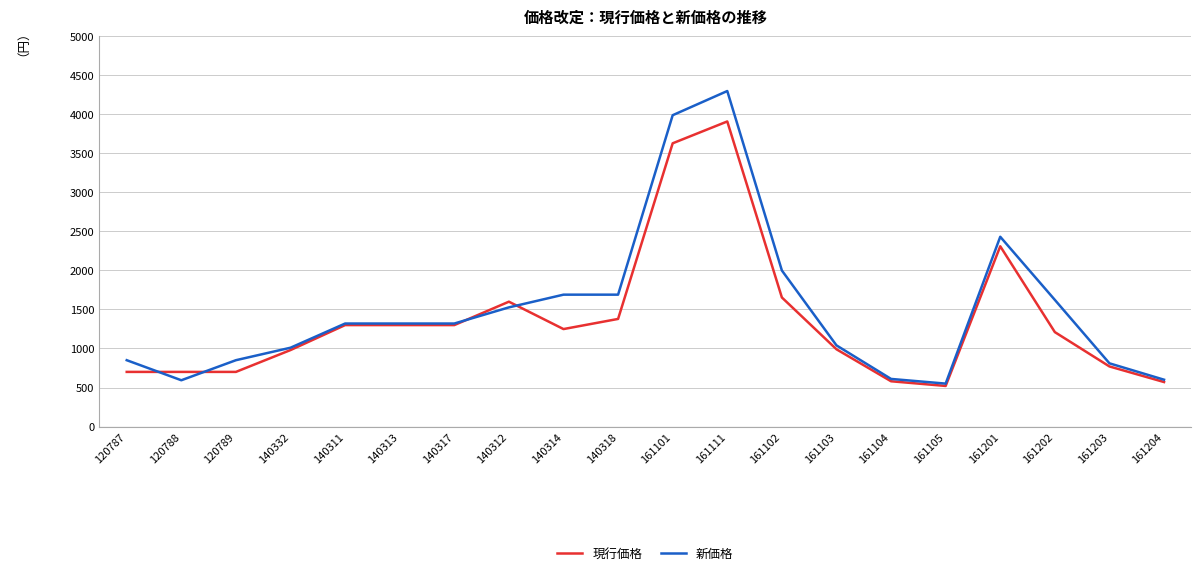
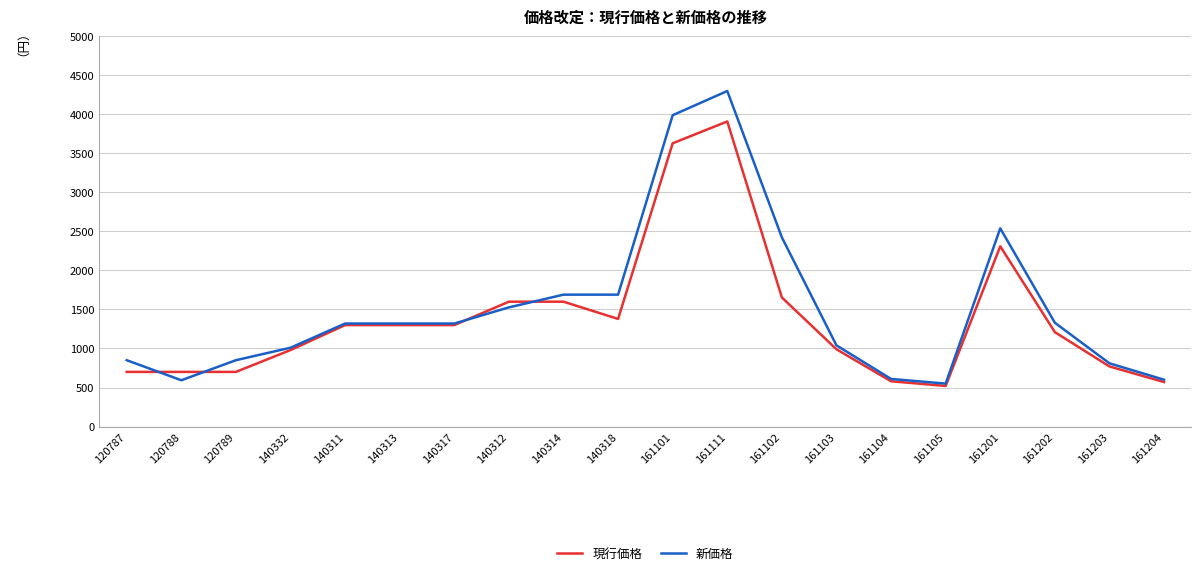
現行価格, 140314: 1200 -> 1600
新価格, 161102: 2000 -> 2400
新価格, 161201: 2400 -> 2500
新価格, 161202: 1600 -> 1300
